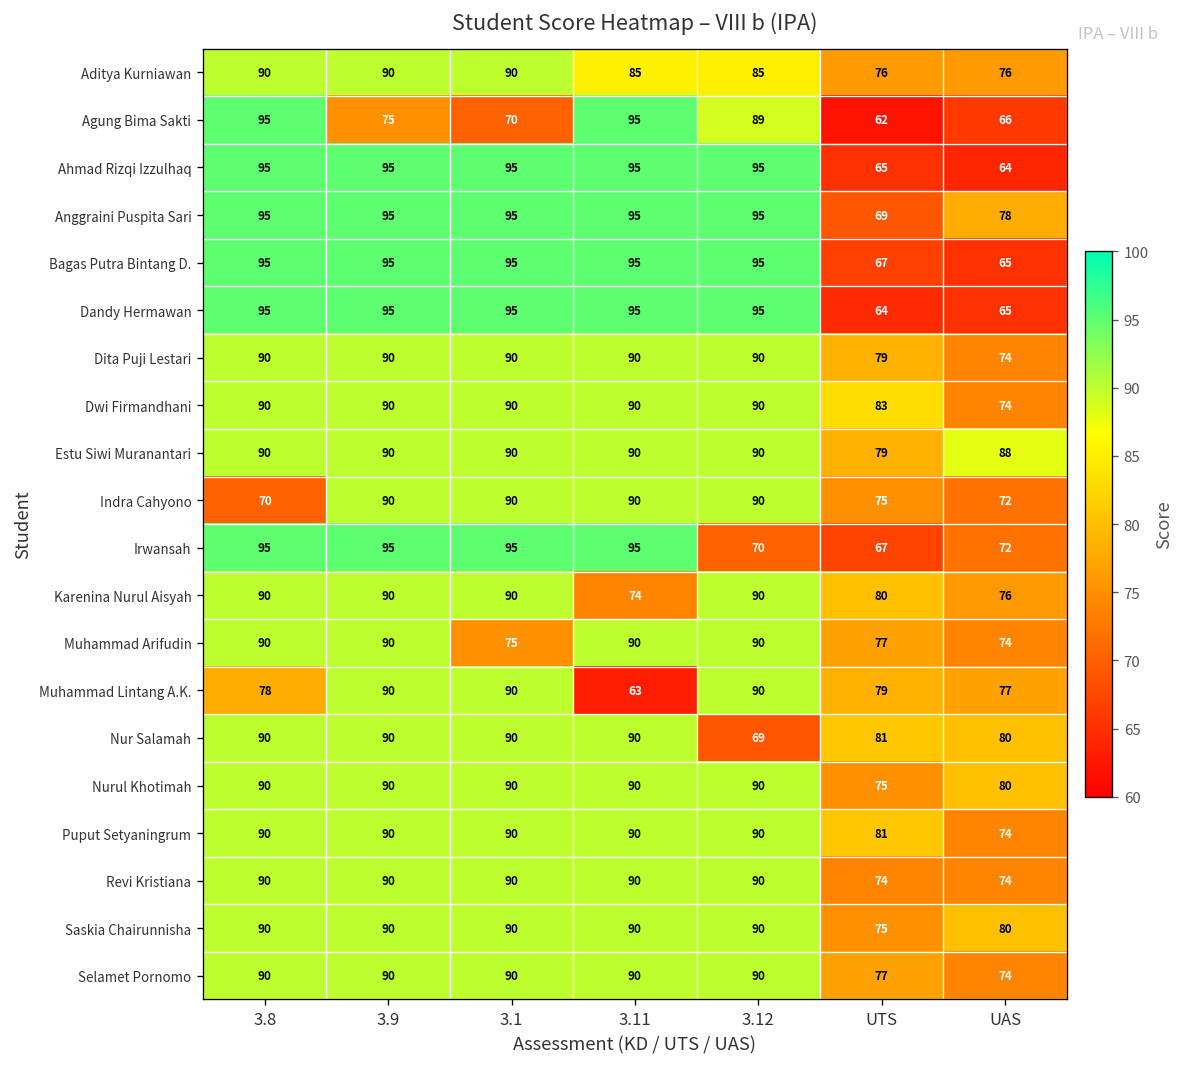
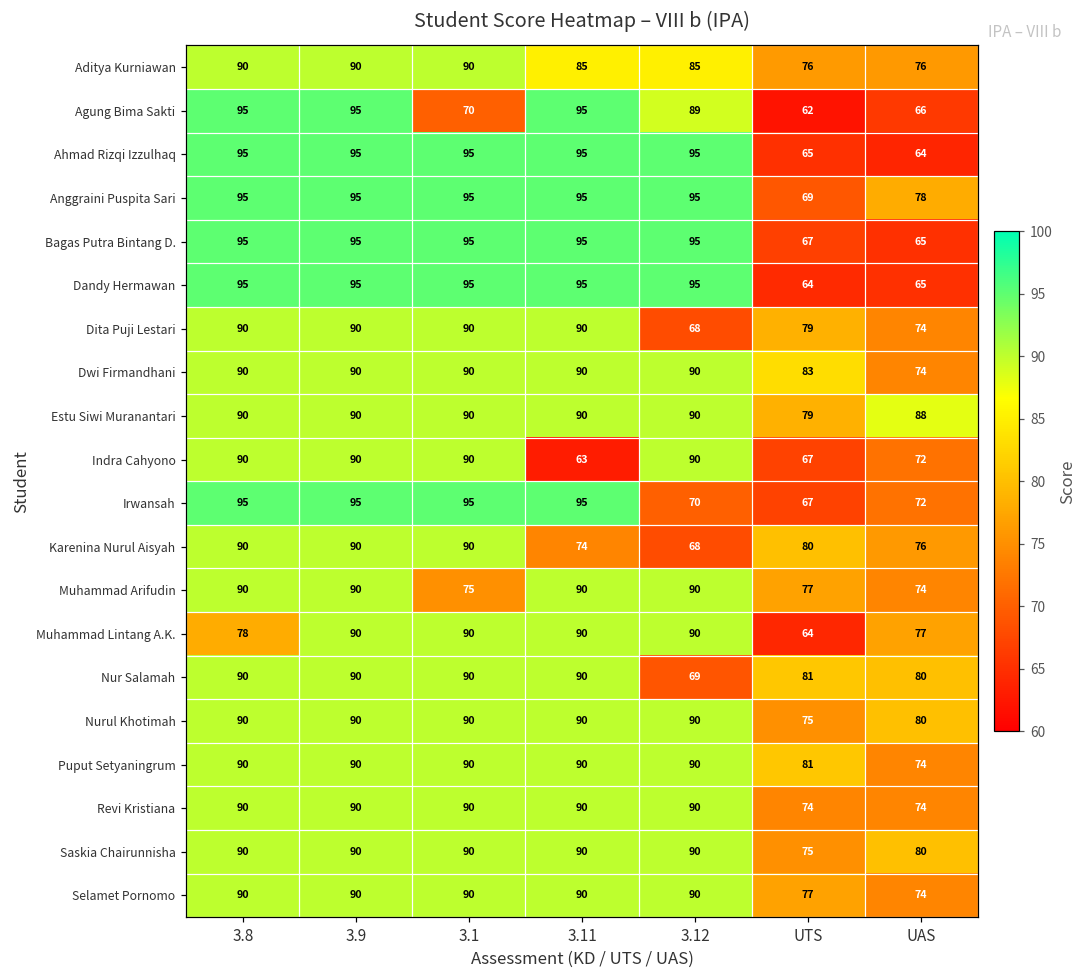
Agung Bima Sakti, 3.9: 75 -> 95
Dita Puji Lestari, 3.12: 90 -> 68
Indra Cahyono, 3.8: 70 -> 90
Indra Cahyono, 3.11: 90 -> 63
Indra Cahyono, UTS: 75 -> 67
Karenina Nurul Aisyah, 3.12: 90 -> 68
Muhammad Lintang A.K., 3.11: 63 -> 90
Muhammad Lintang A.K., UTS: 79 -> 64
